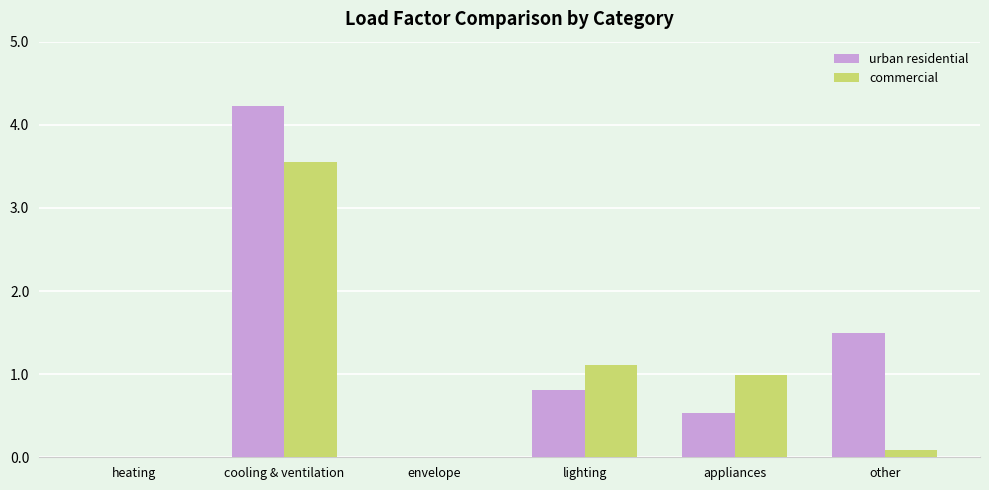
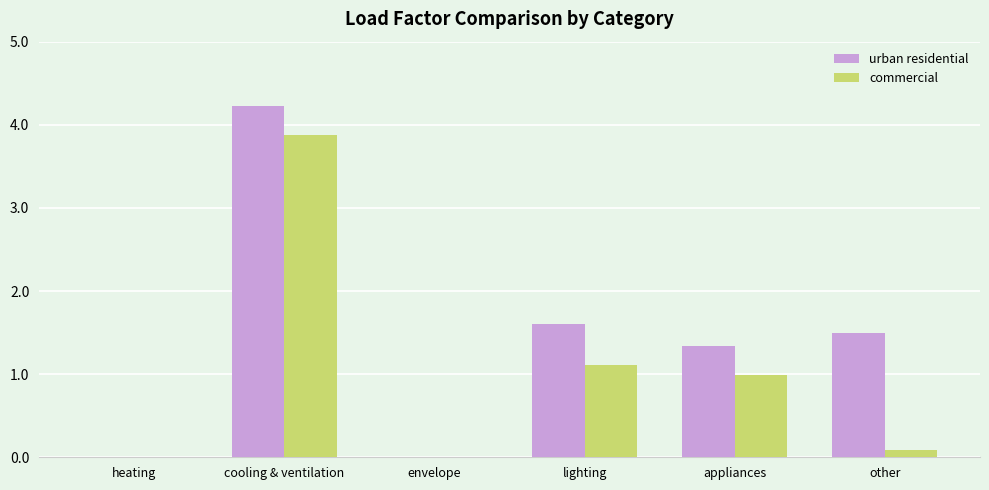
commercial, cooling & ventilation: 3.5 -> 3.9
urban residential, lighting: 0.8 -> 1.6
urban residential, appliances: 0.5 -> 1.3
